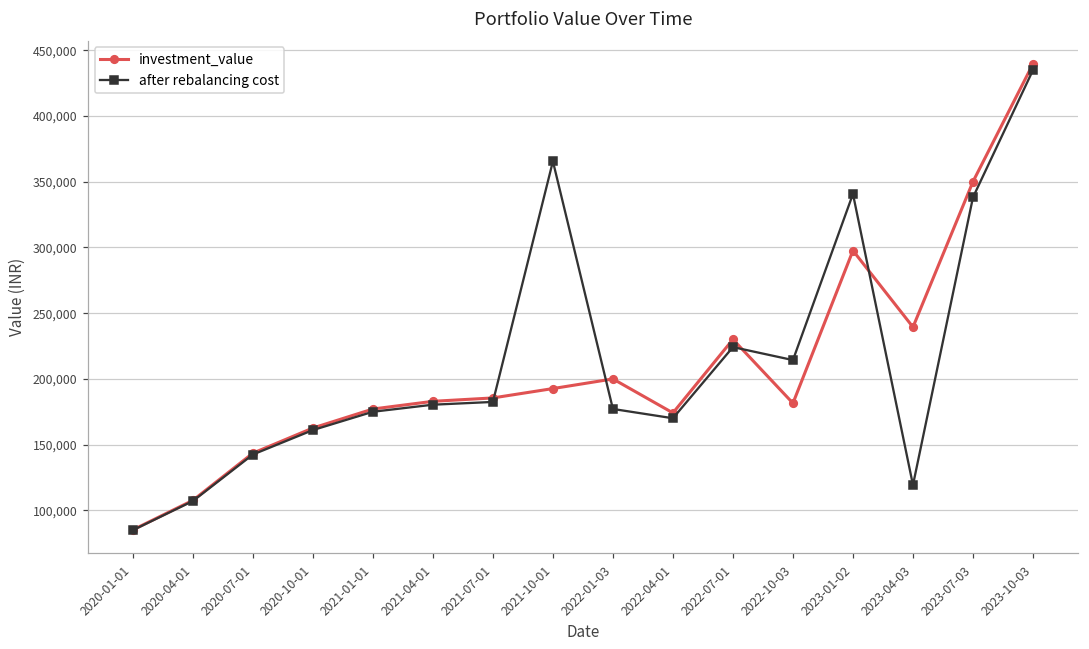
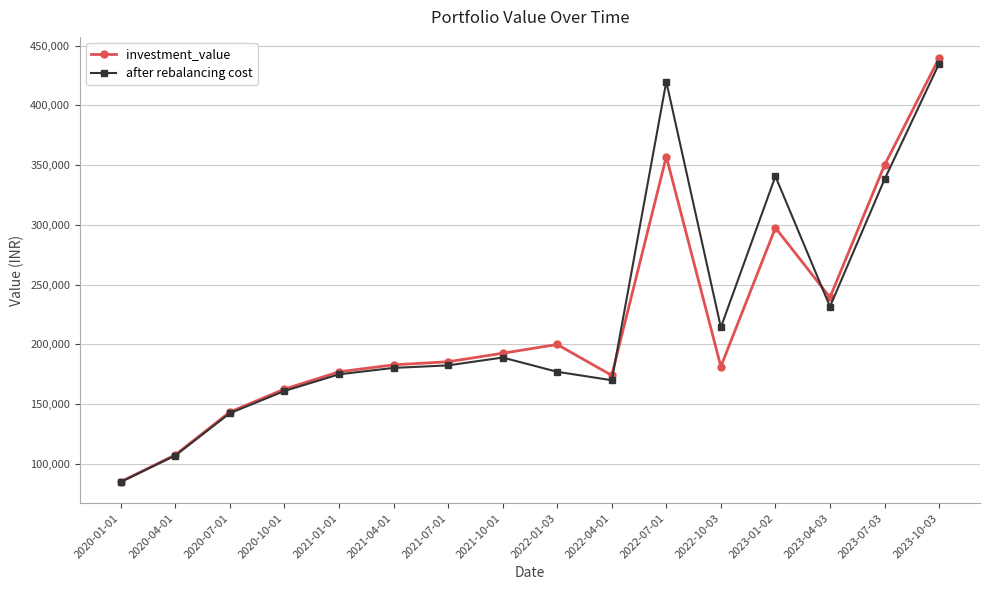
after rebalancing cost, 2021-10-01: 365,000 -> 189,000
investment_value, 2022-07-01: 230,000 -> 357,000
after rebalancing cost, 2022-07-01: 224,000 -> 420,000
after rebalancing cost, 2023-04-03: 119,000 -> 232,000
